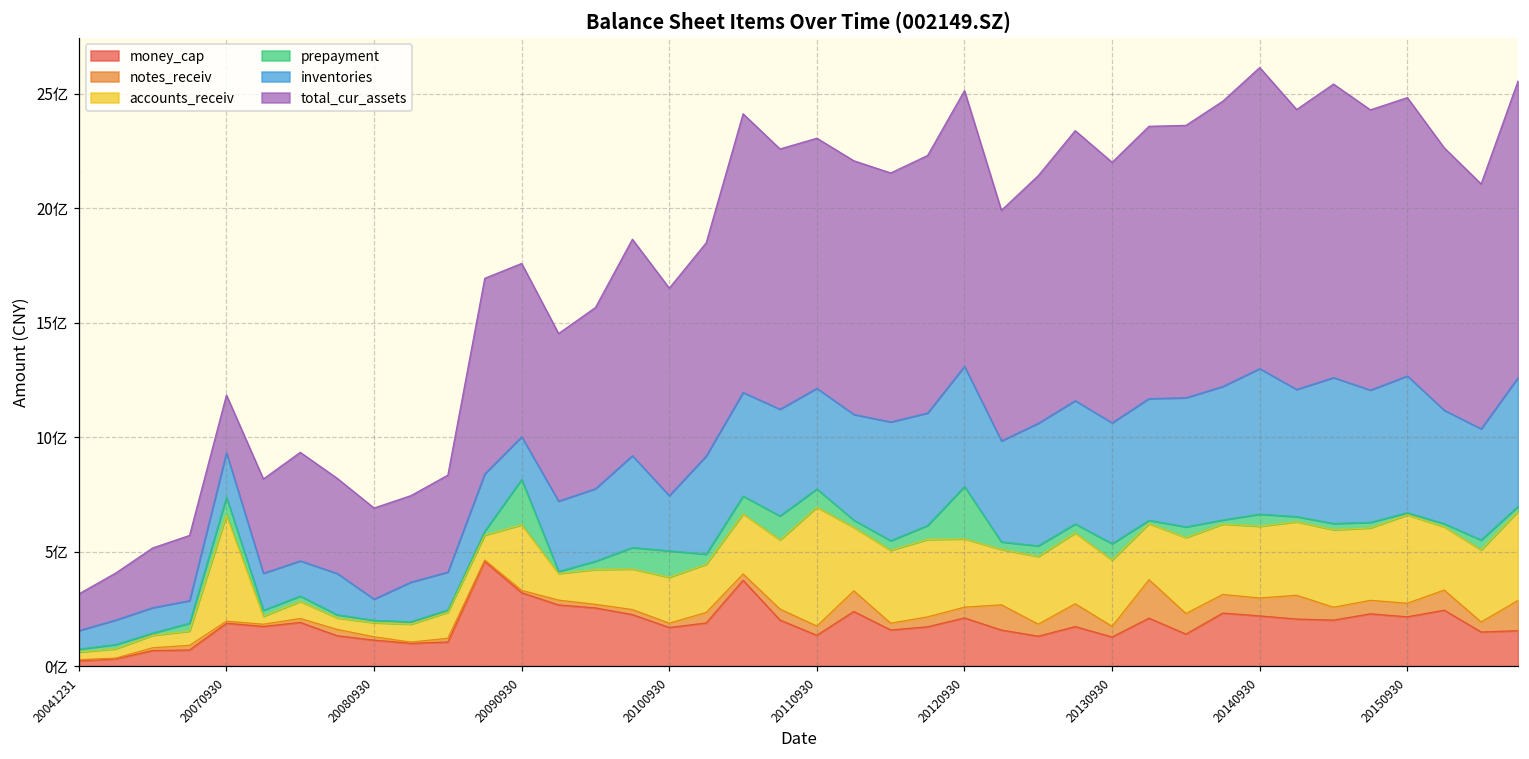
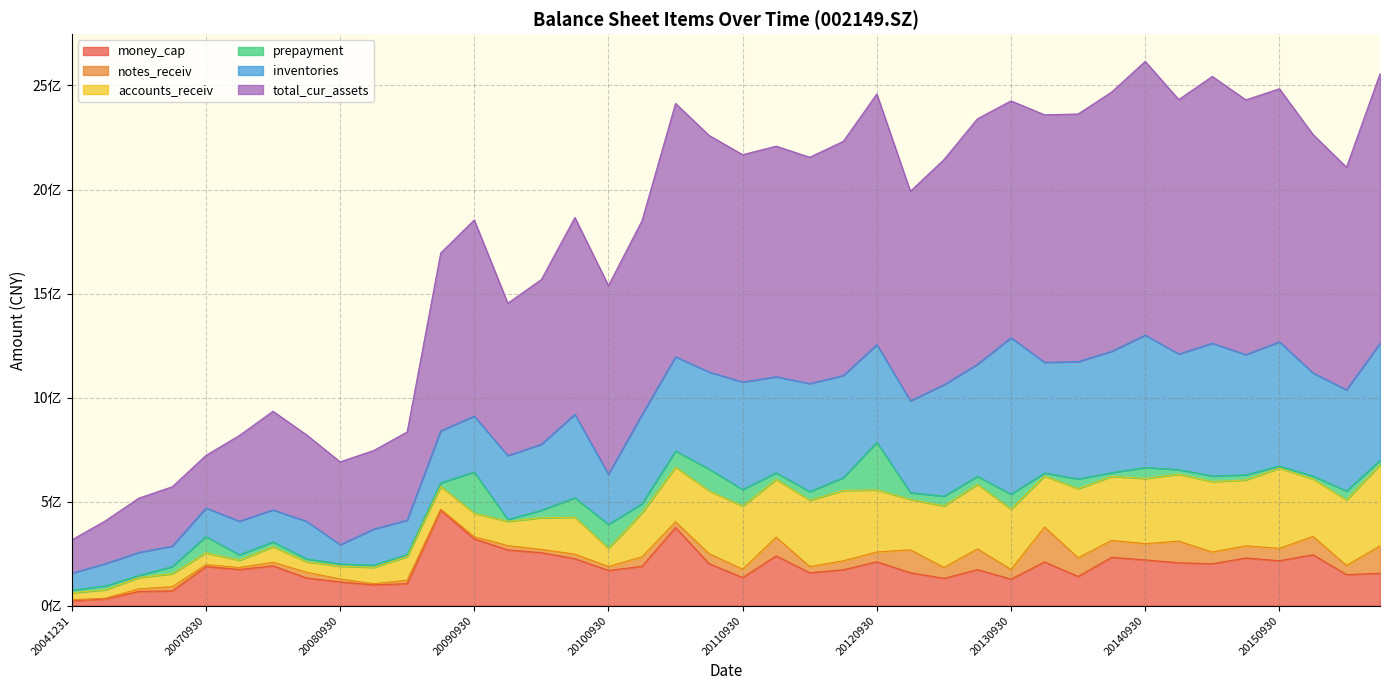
accounts_receiv, 20070930: 4.6亿 -> 0.6亿
inventories, 20070930: 1.9亿 -> 1.4亿
accounts_receiv, 20090930: 2.9亿 -> 1.1亿
inventories, 20090930: 1.9亿 -> 2.7亿
total_cur_assets, 20090930: 7.6亿 -> 9.4亿
accounts_receiv, 20100930: 2.0亿 -> 0.9亿
accounts_receiv, 20110930: 5.2亿 -> 3.0亿
inventories, 20110930: 4.4亿 -> 5.2亿
inventories, 20120930: 5.3亿 -> 4.7亿
inventories, 20130930: 5.3亿 -> 7.5亿
